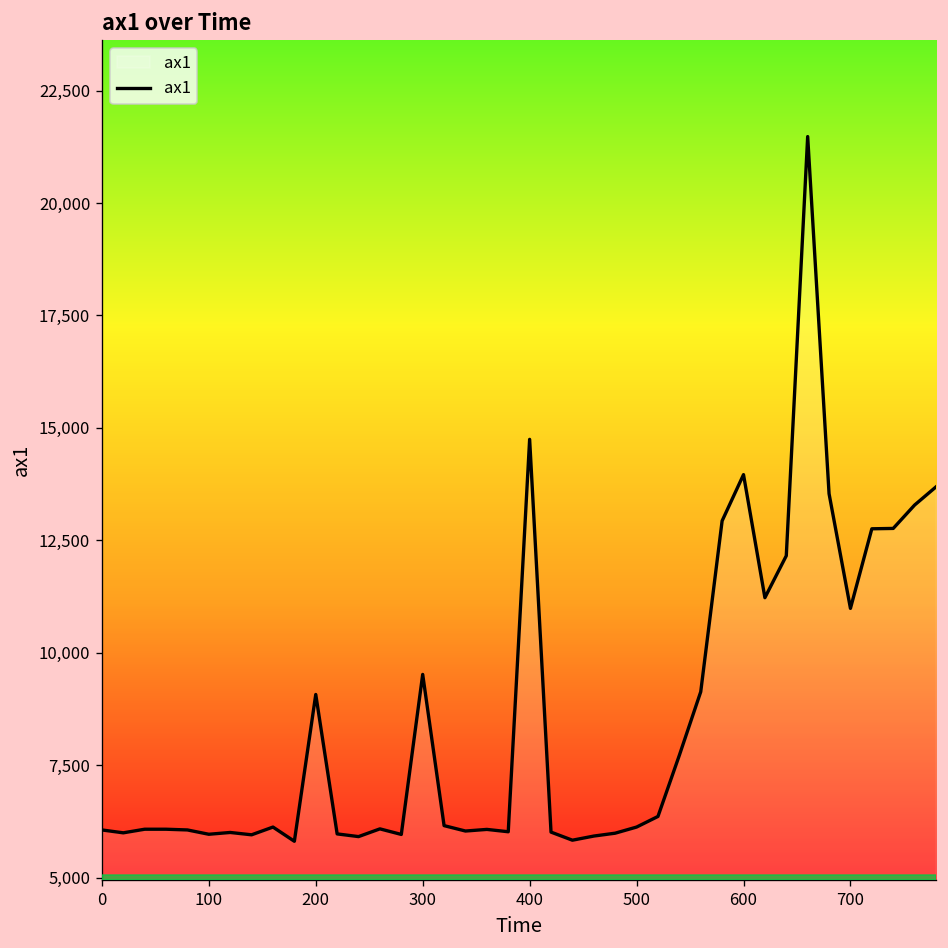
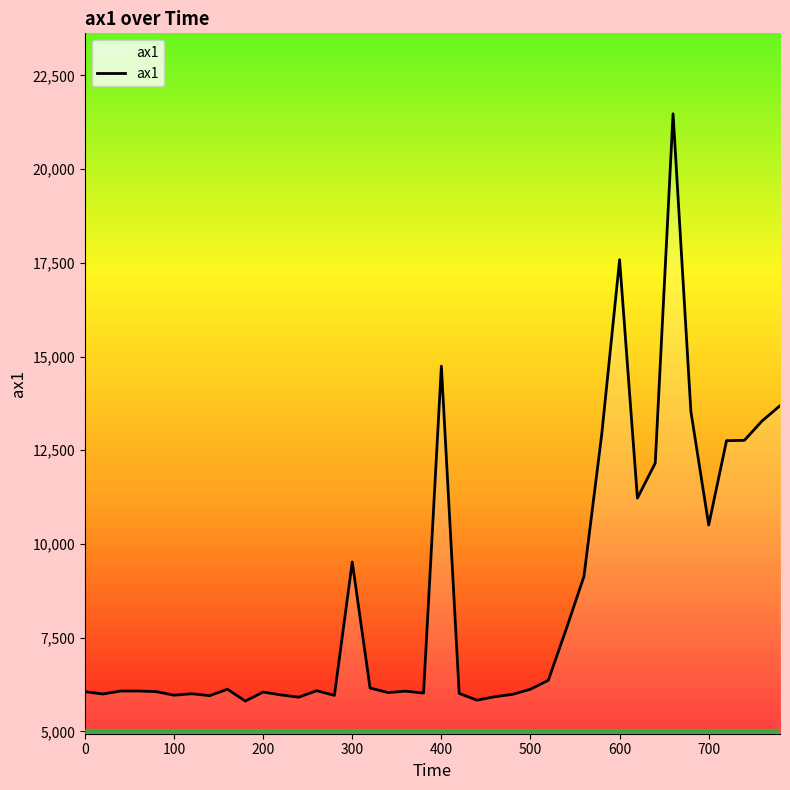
200: 9,100 -> 6,000
600: 14,000 -> 17,600
700: 11,000 -> 10,500
